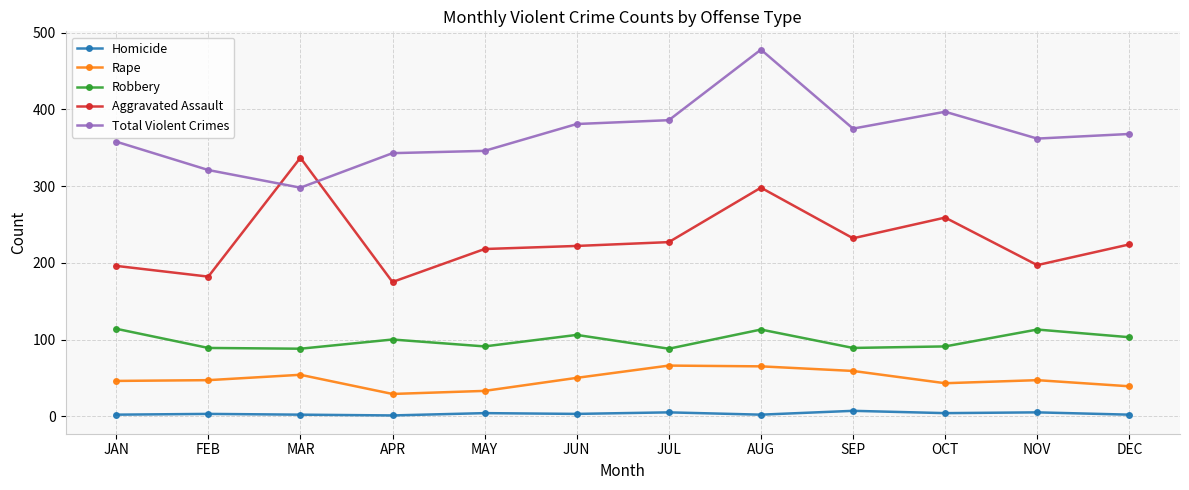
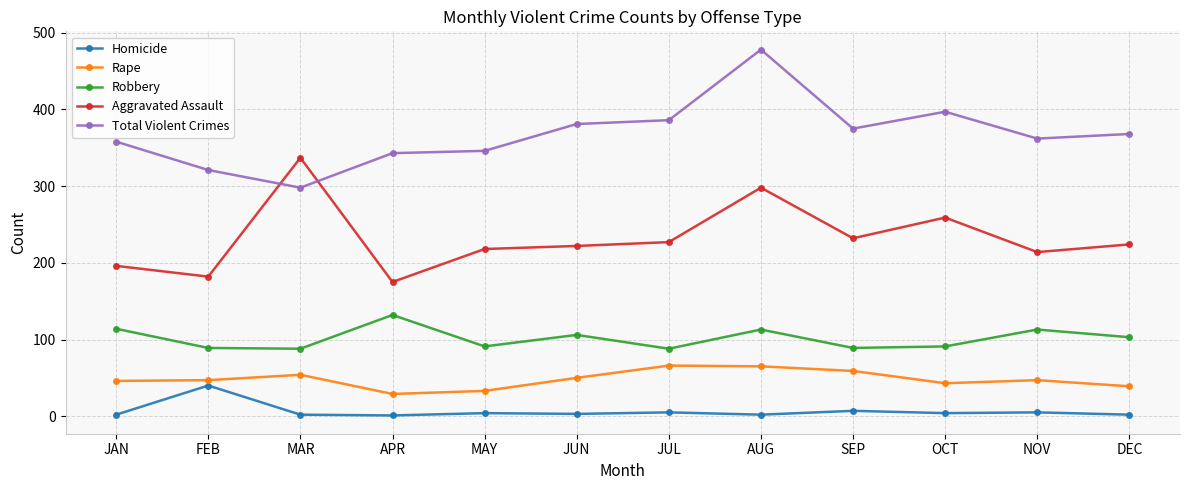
Homicide, FEB: 0 -> 40
Robbery, APR: 100 -> 130
Aggravated Assault, NOV: 200 -> 210
